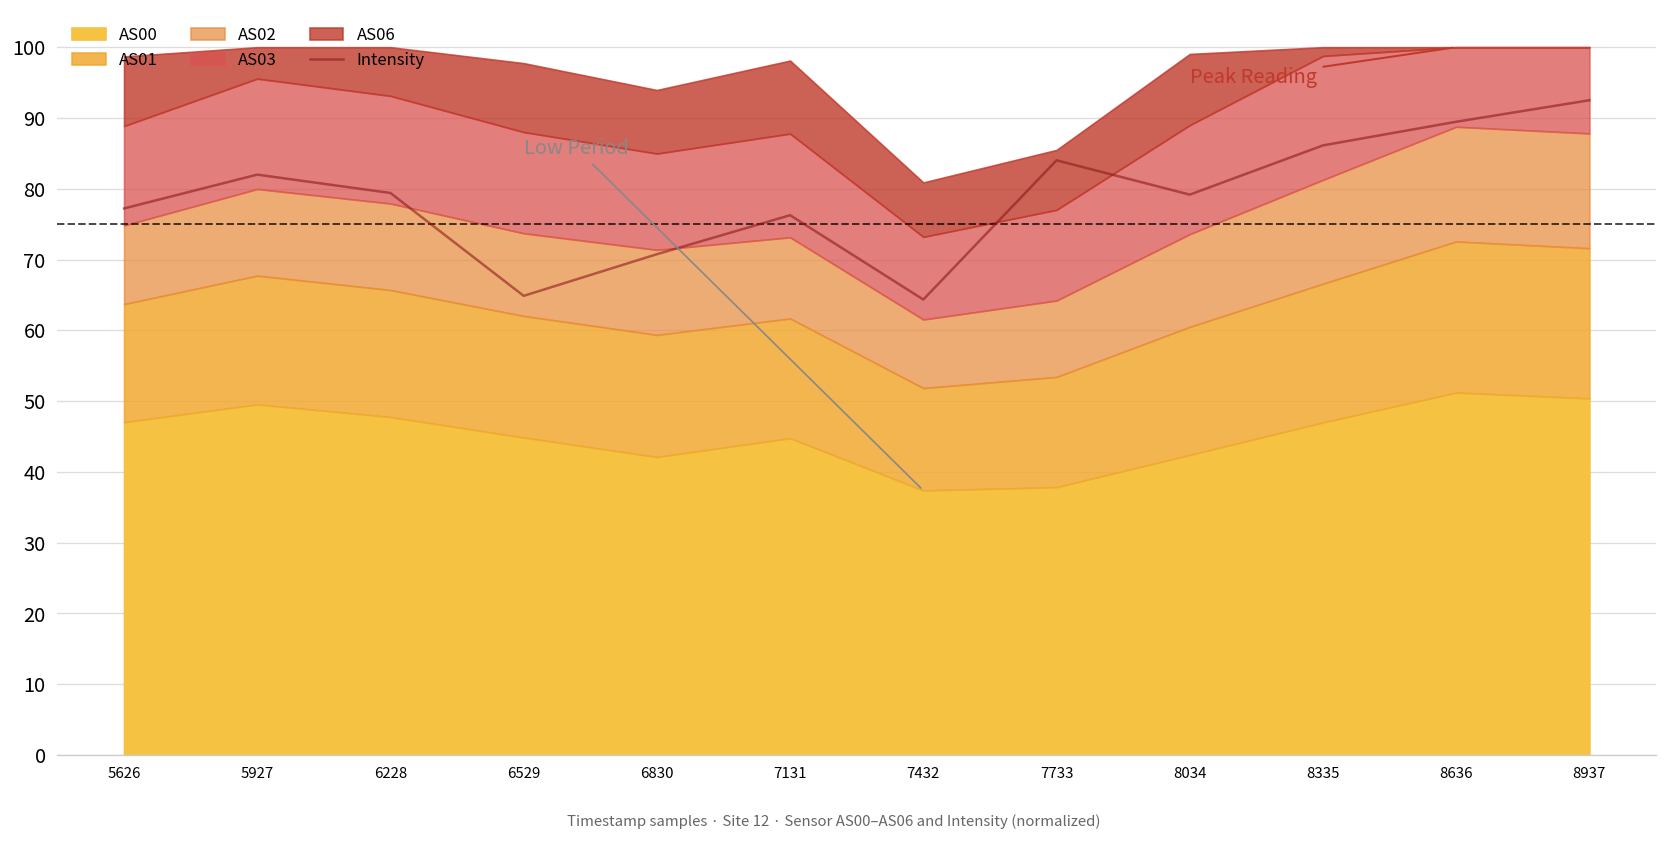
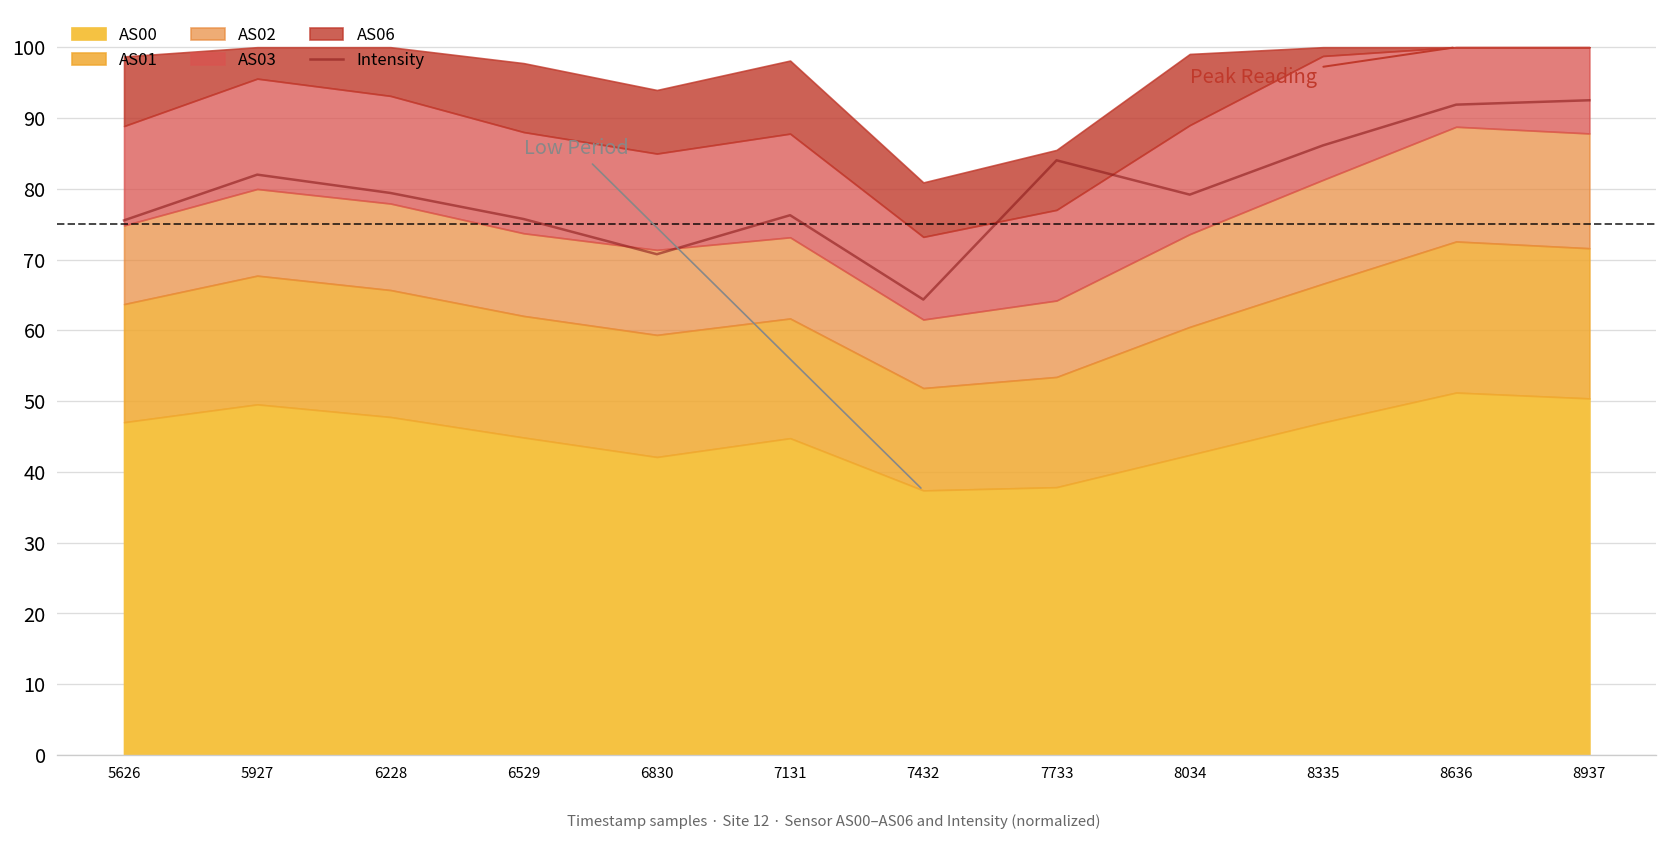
Intensity, 5626: 77 -> 76
Intensity, 6529: 65 -> 76
Intensity, 8636: 89 -> 92
